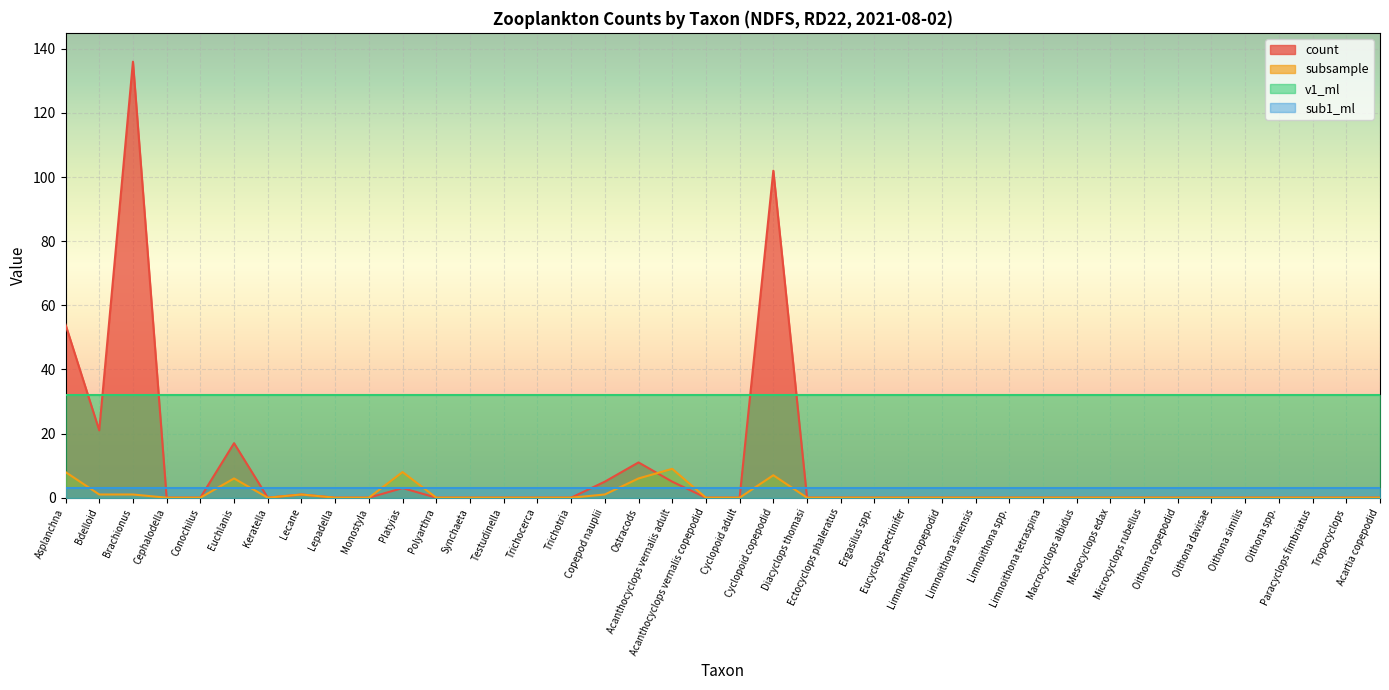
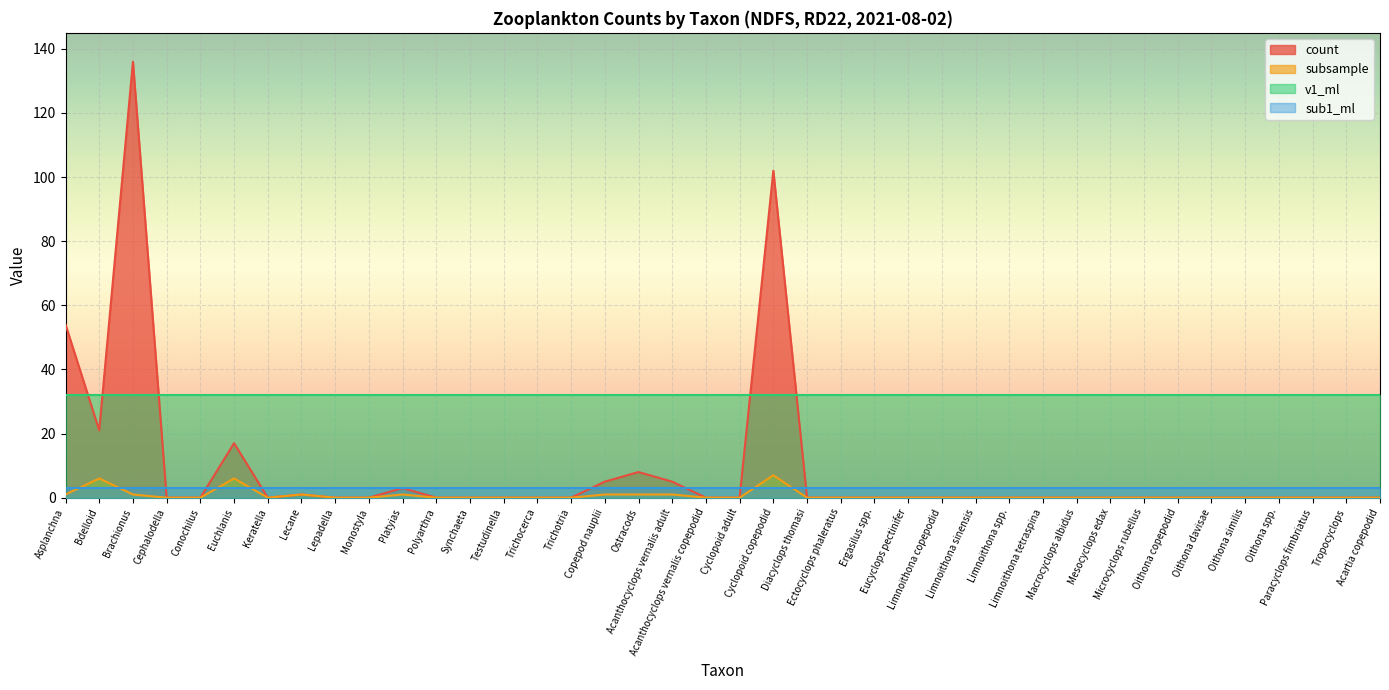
subsample, Asplanchna: 8 -> 1
subsample, Bdelloid: 1 -> 6
subsample, Platyias: 8 -> 1
count, Ostracods: 11 -> 8
subsample, Ostracods: 6 -> 1
subsample, Acanthocyclops vernalis adult: 9 -> 1
